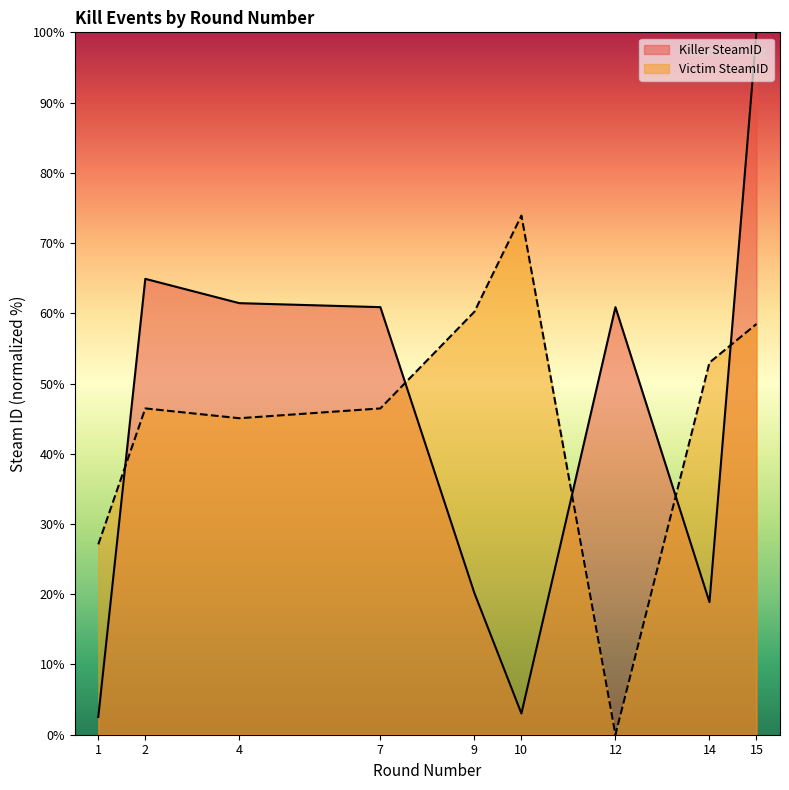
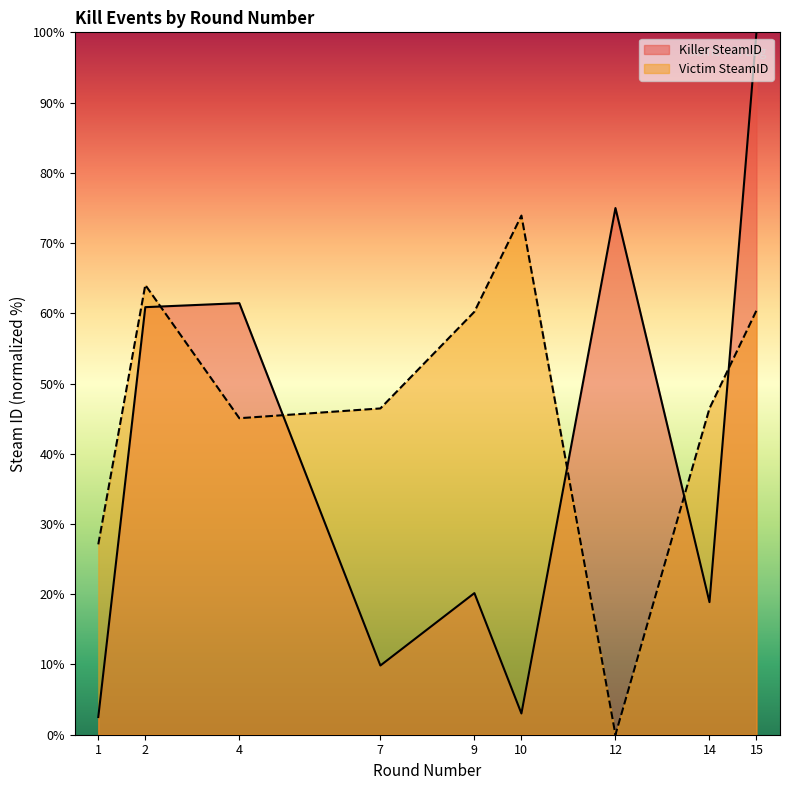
Killer SteamID, 2: 65% -> 61%
Victim SteamID, 2: 46% -> 64%
Killer SteamID, 7: 61% -> 10%
Killer SteamID, 12: 61% -> 75%
Victim SteamID, 14: 53% -> 46%
Victim SteamID, 15: 58% -> 60%
